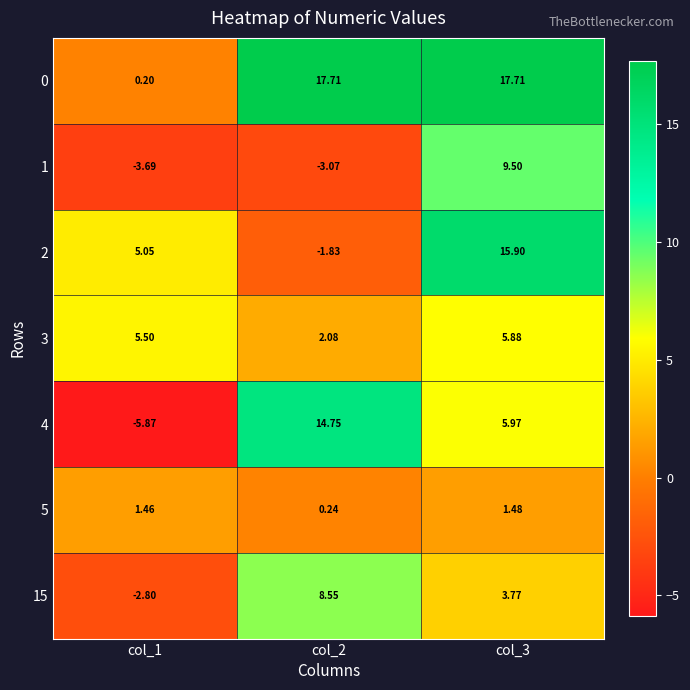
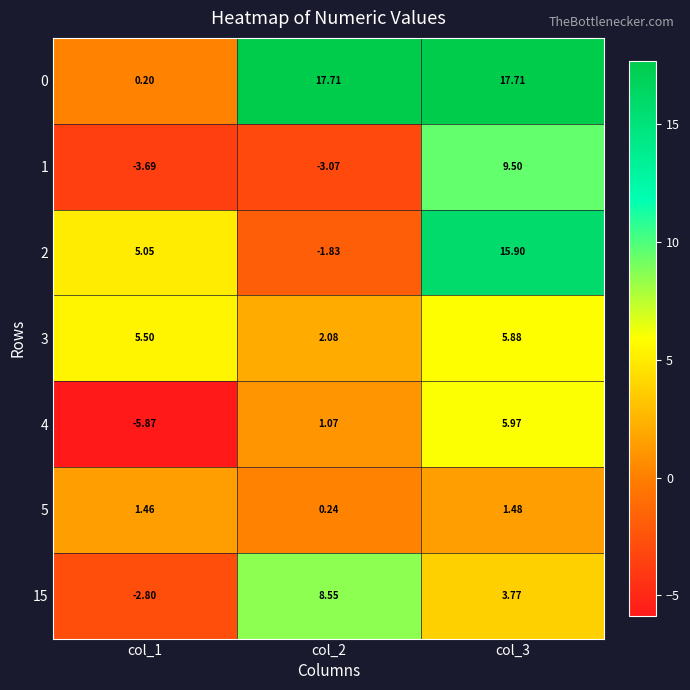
4, col_2: 14.75 -> 1.07
